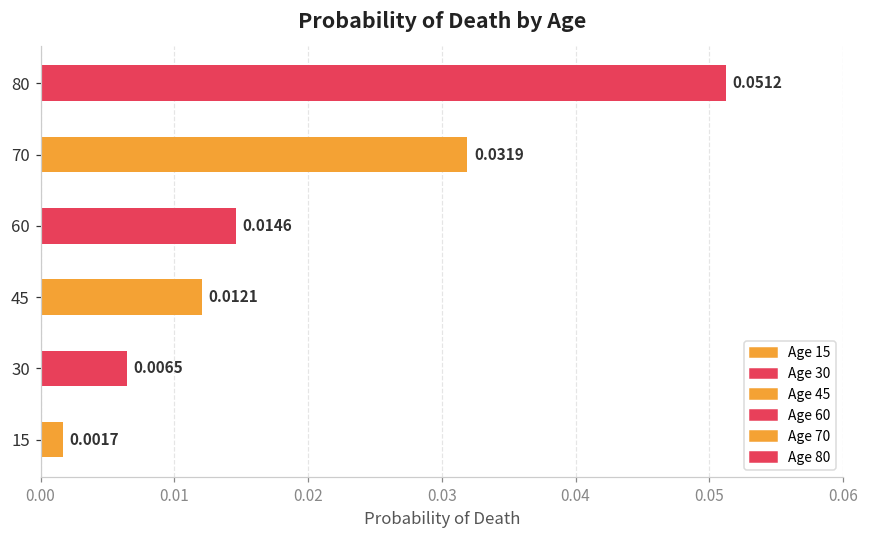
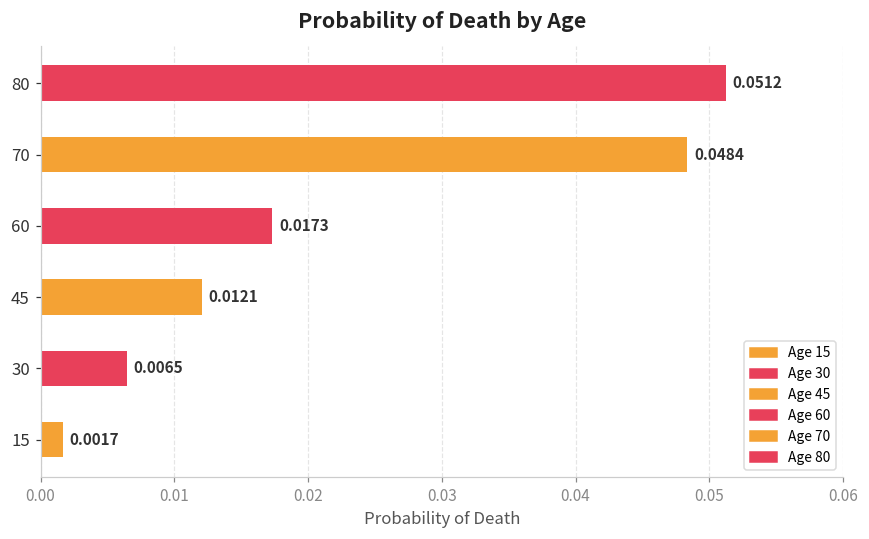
70: 0.0319 -> 0.0484
60: 0.0146 -> 0.0173
